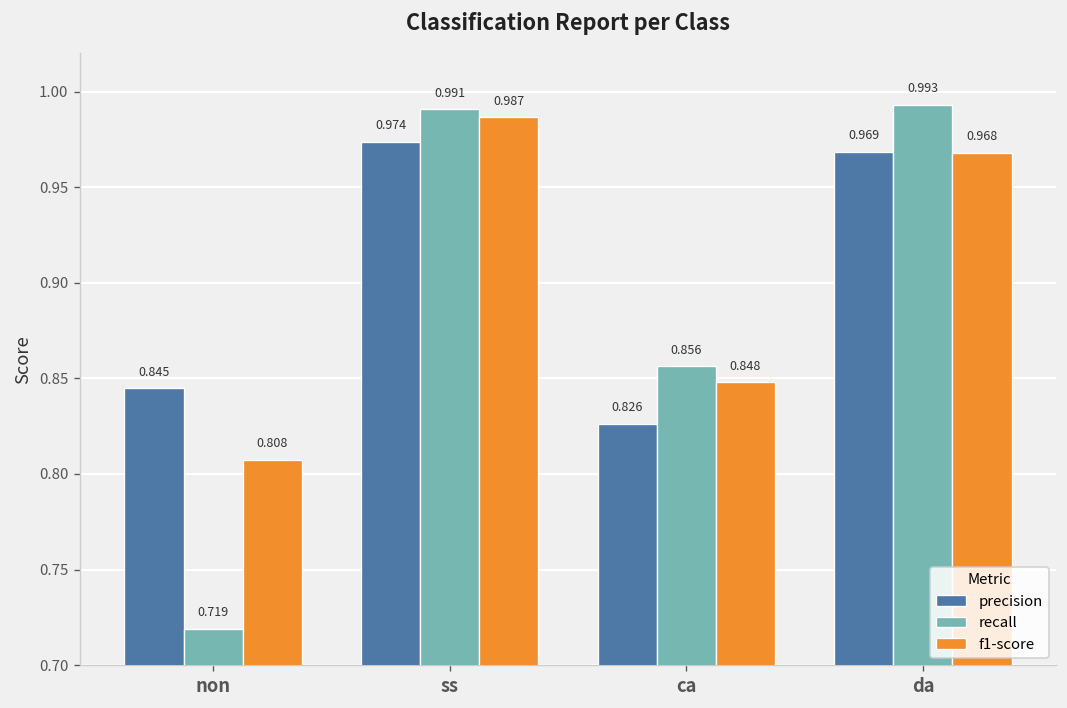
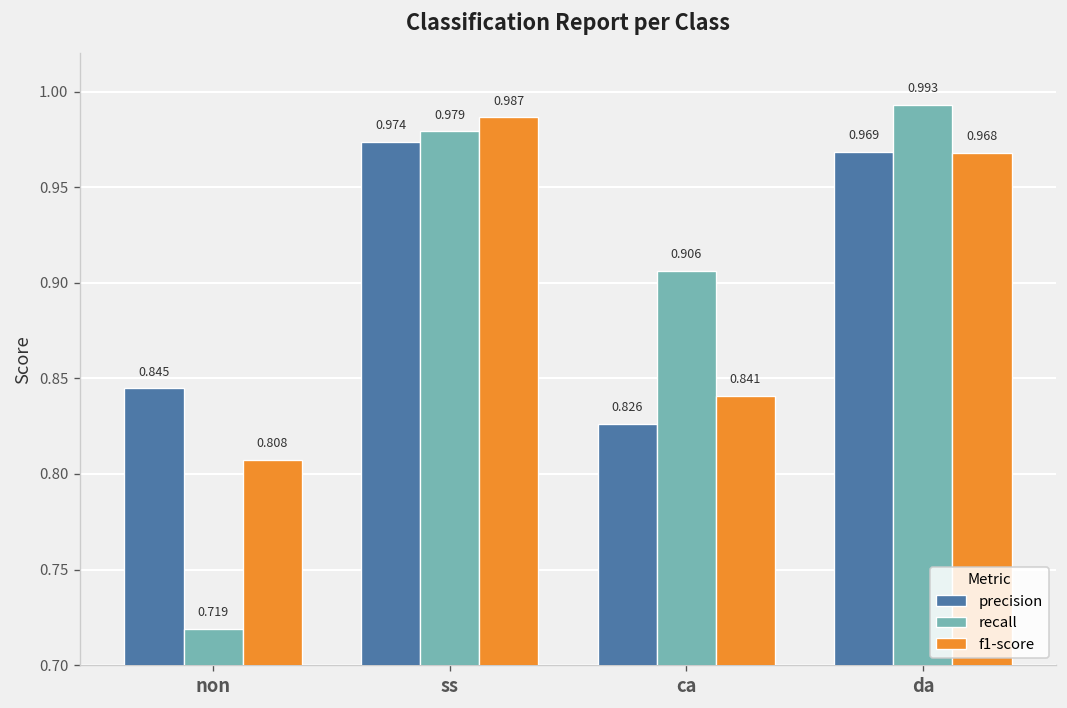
recall, ss: 0.991 -> 0.979
recall, ca: 0.856 -> 0.906
f1-score, ca: 0.848 -> 0.841
